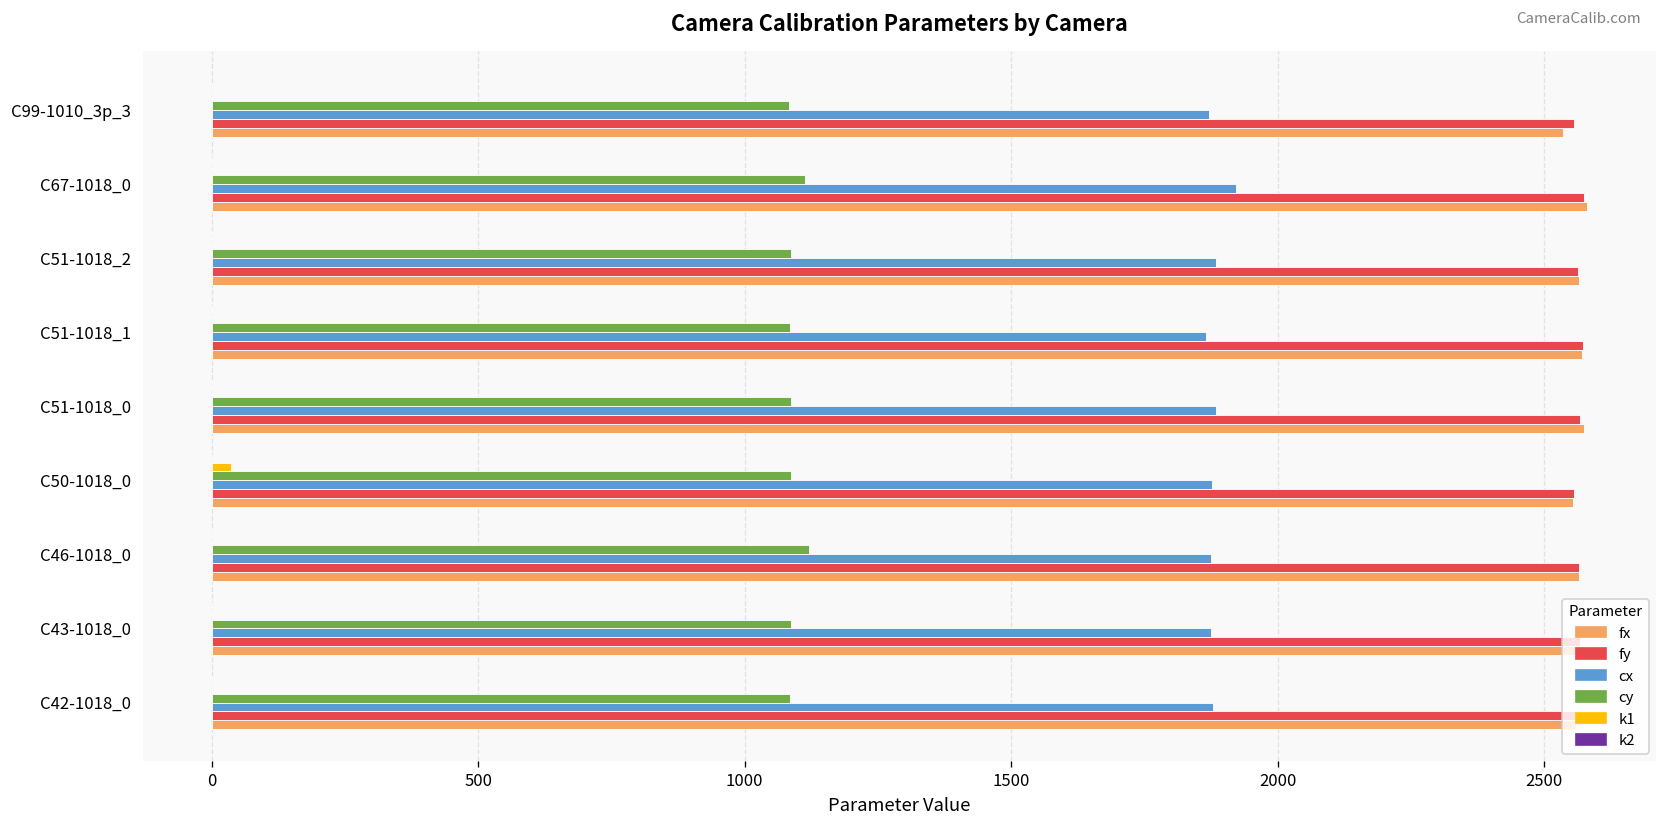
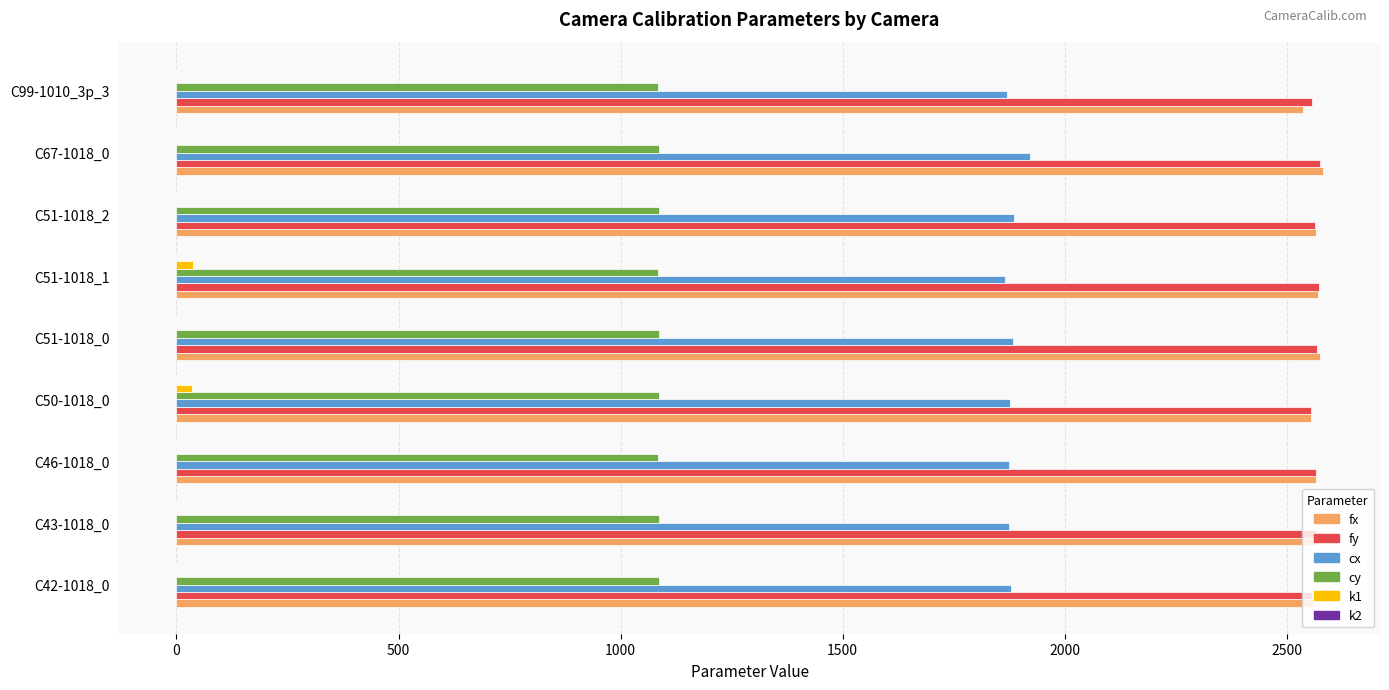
cy, C67-1018_0: 1110 -> 1090
k1, C51-1018_1: 0 -> 40
cy, C46-1018_0: 1120 -> 1080
